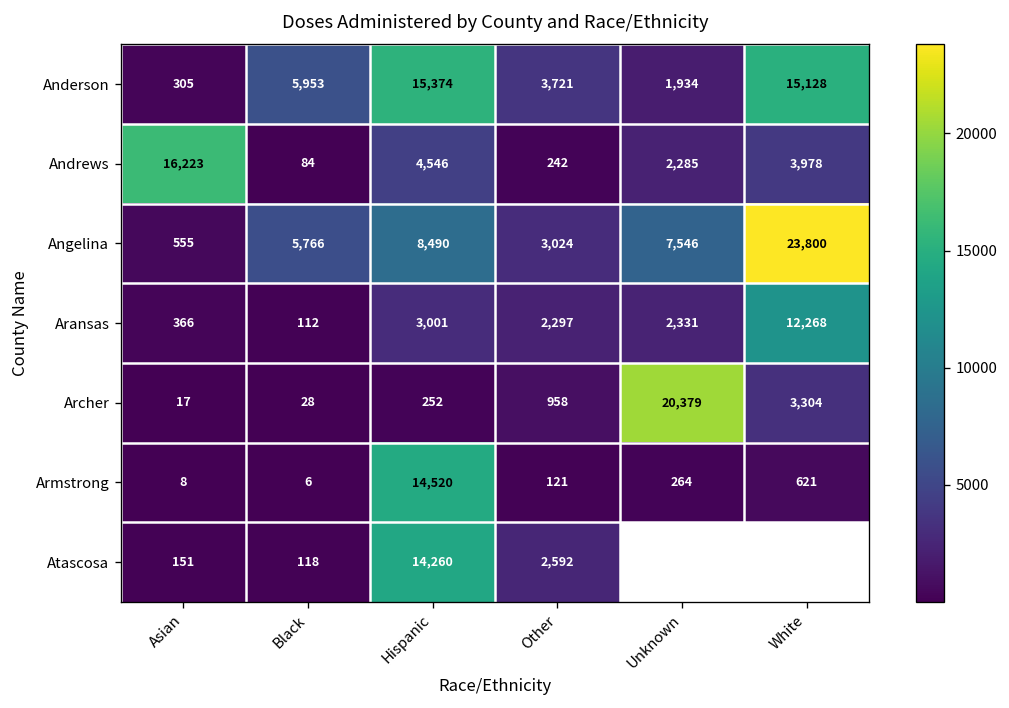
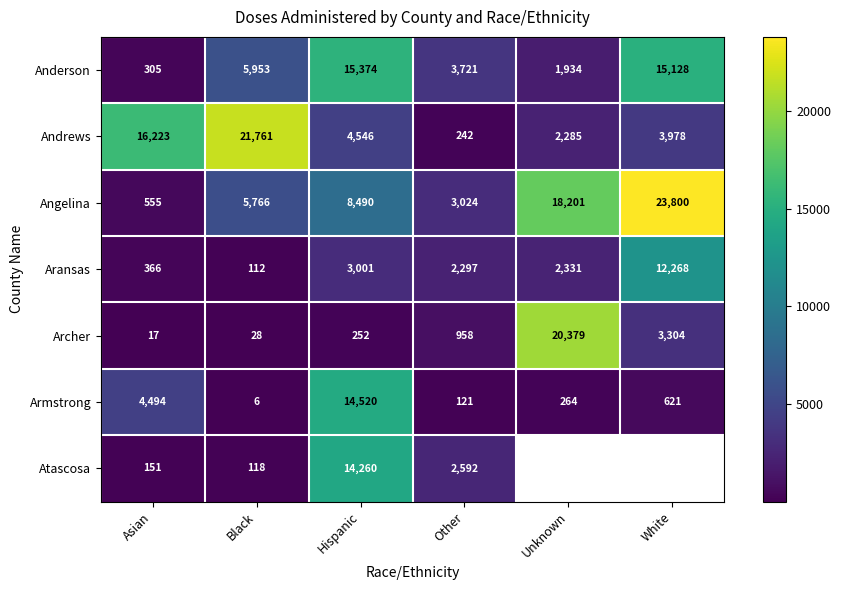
Andrews, Black: 84 -> 21,761
Angelina, Unknown: 7,546 -> 18,201
Armstrong, Asian: 8 -> 4,494
